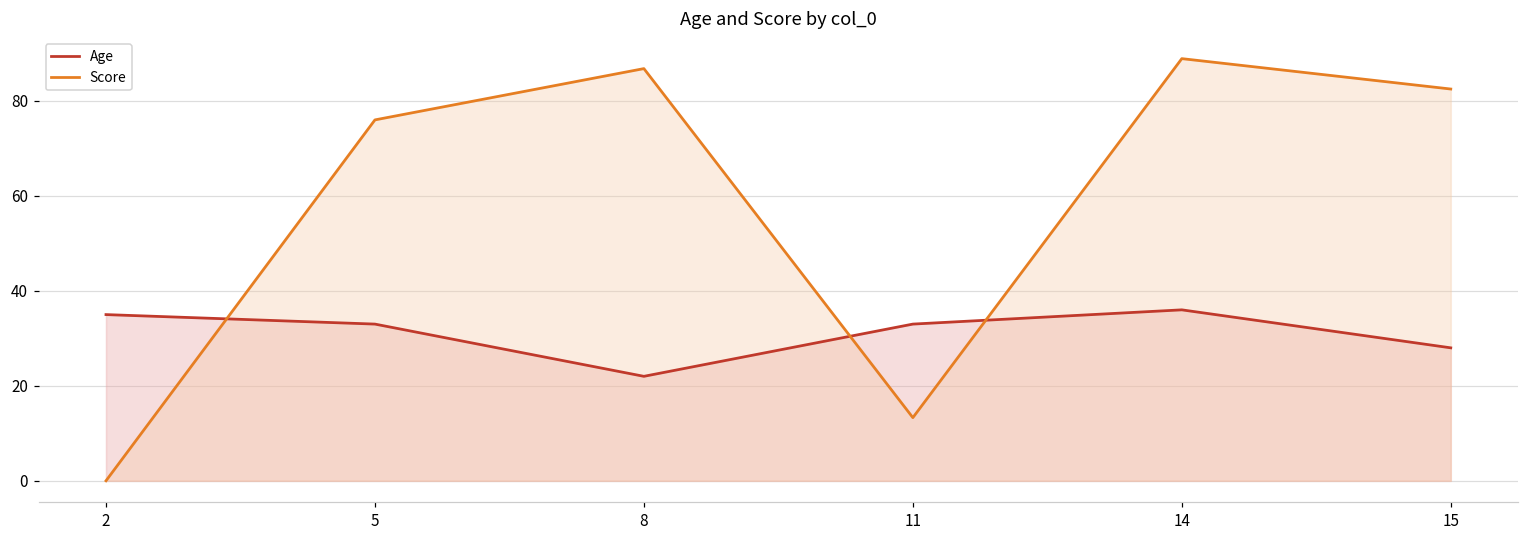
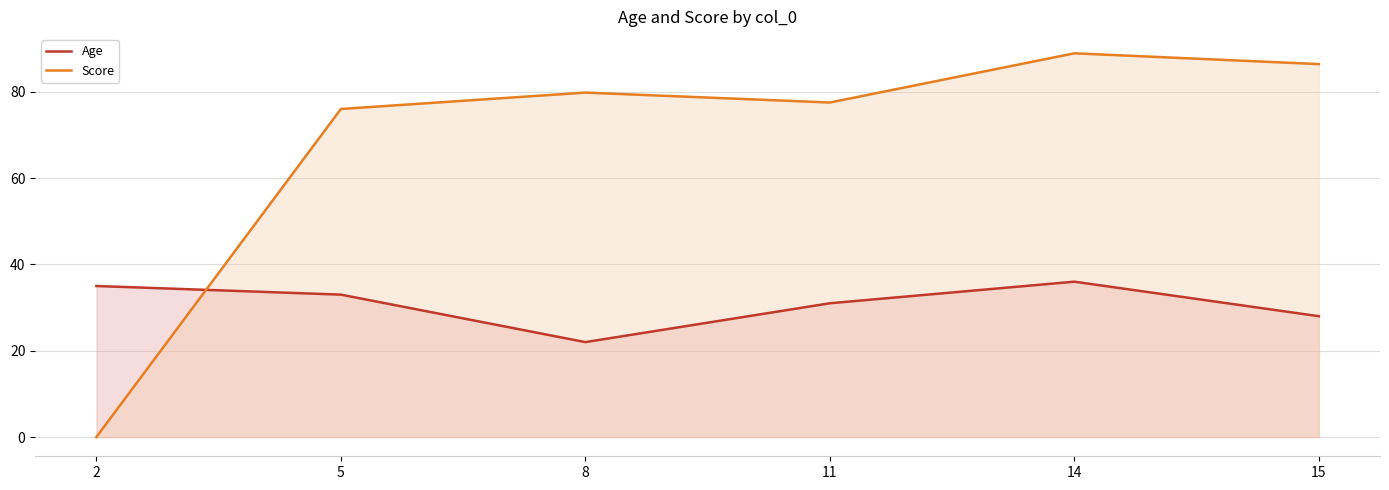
Score, 8: 87 -> 80
Age, 11: 33 -> 31
Score, 11: 13 -> 78
Score, 15: 83 -> 86
